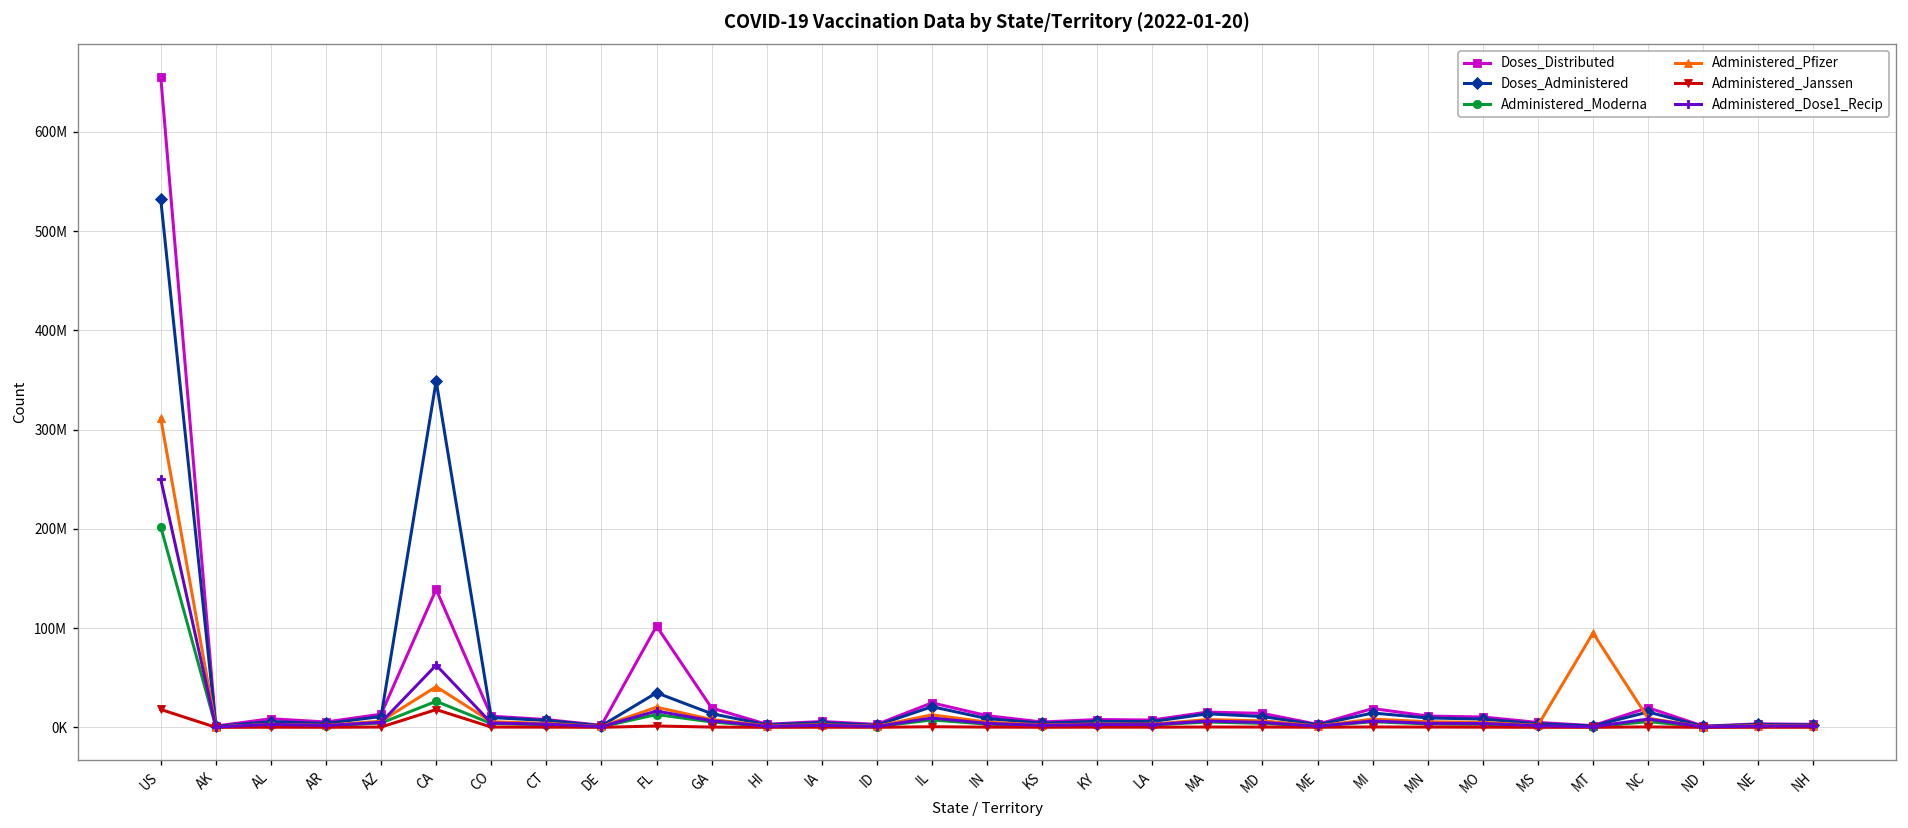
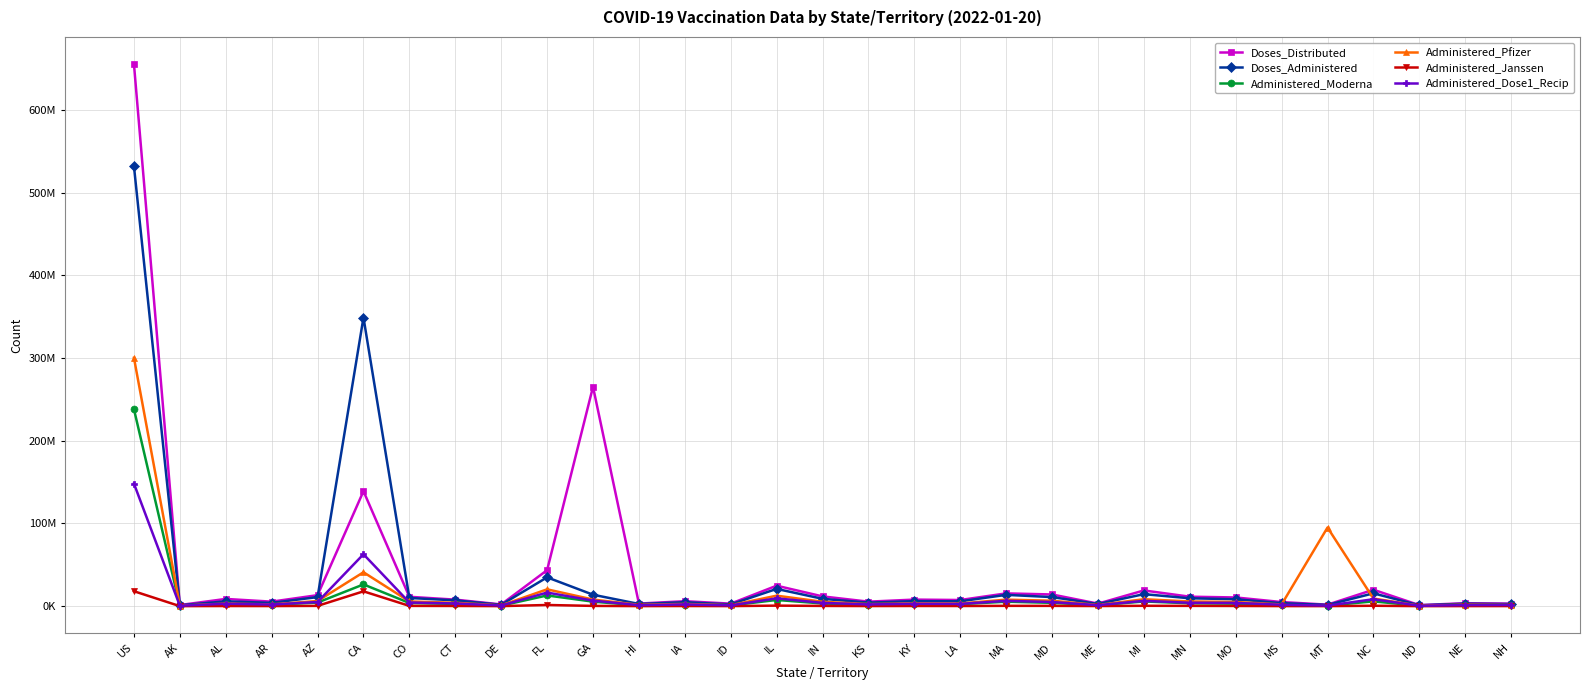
Administered_Moderna, US: 200000000 -> 240000000
Administered_Pfizer, US: 310000000 -> 300000000
Administered_Dose1_Recip, US: 250000000 -> 150000000
Doses_Distributed, FL: 100000000 -> 40000000
Doses_Distributed, GA: 20000000 -> 270000000
